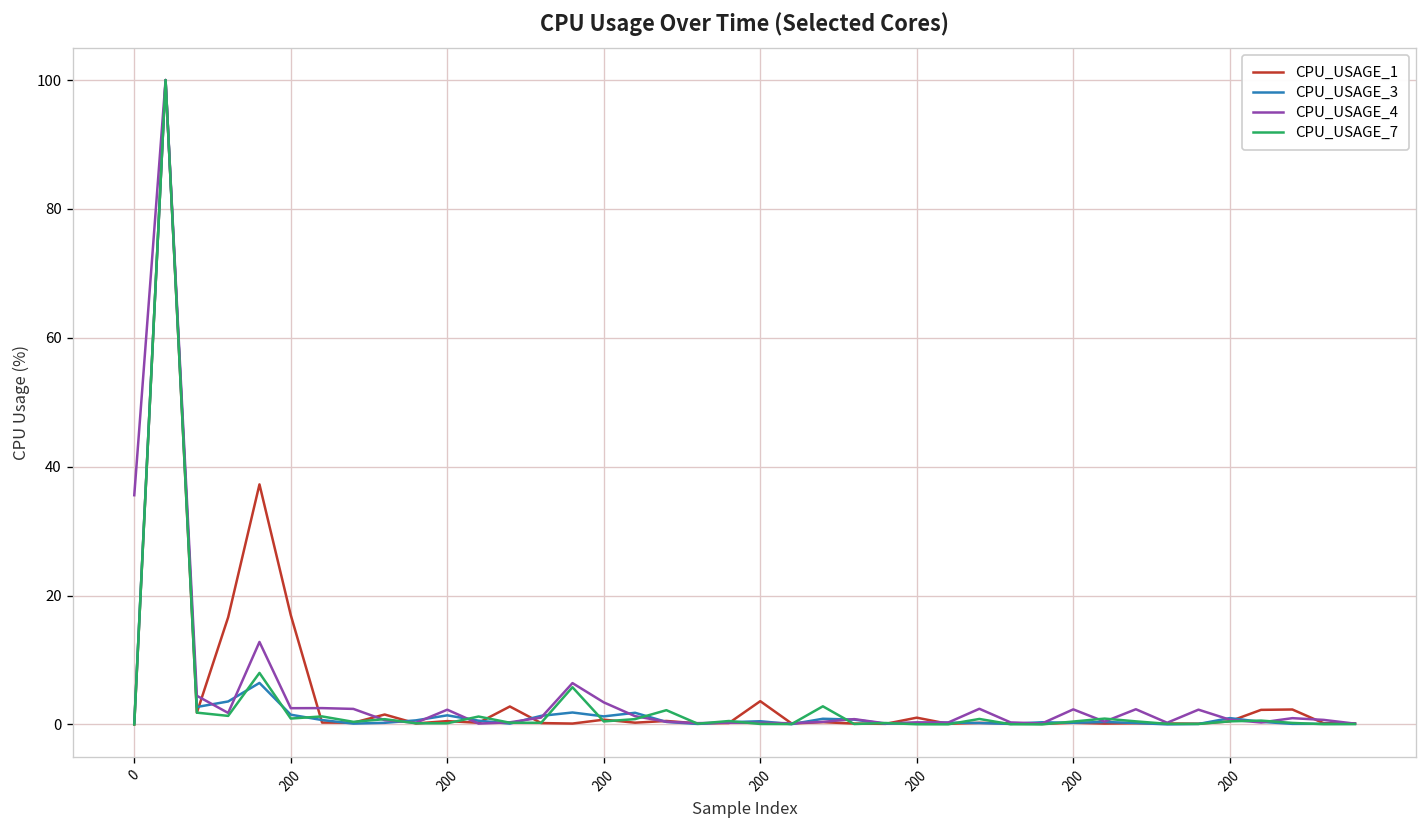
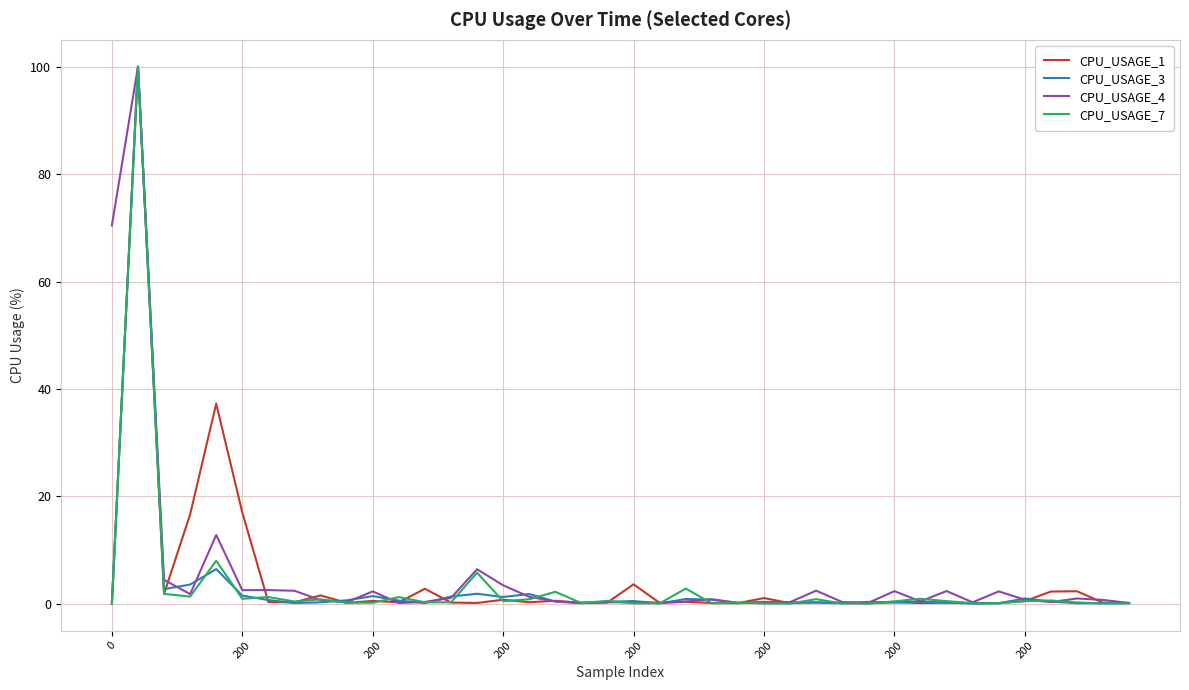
CPU_USAGE_4, 0: 36 -> 70
